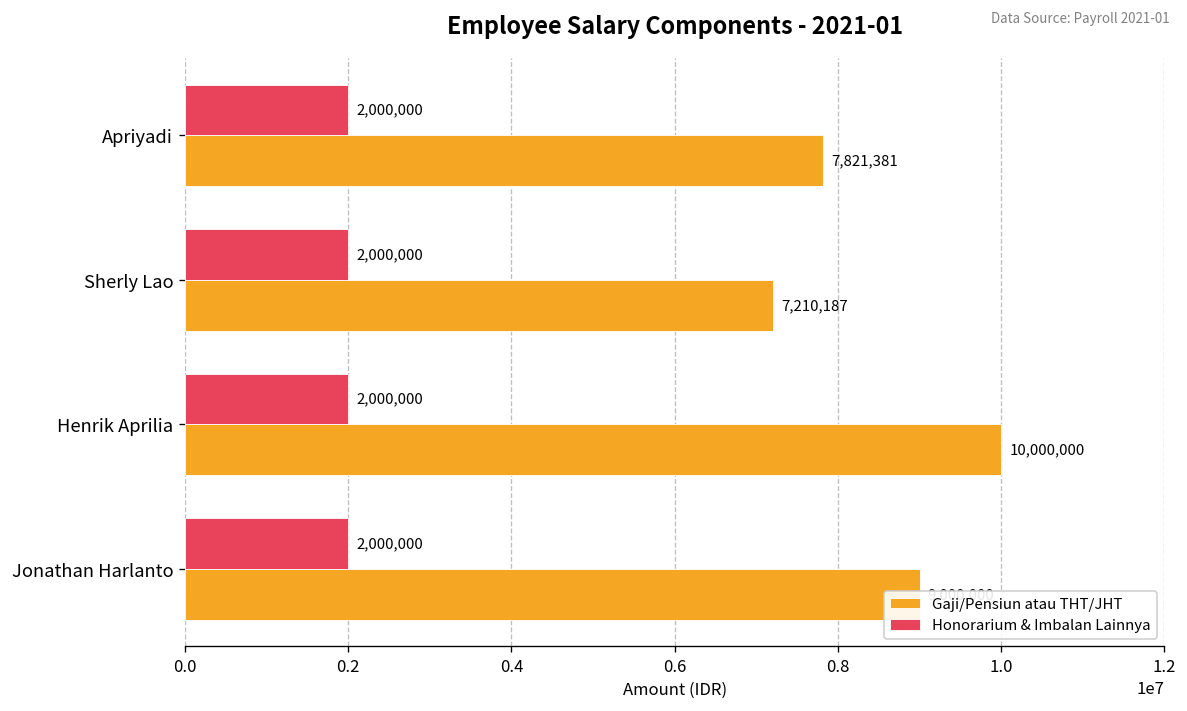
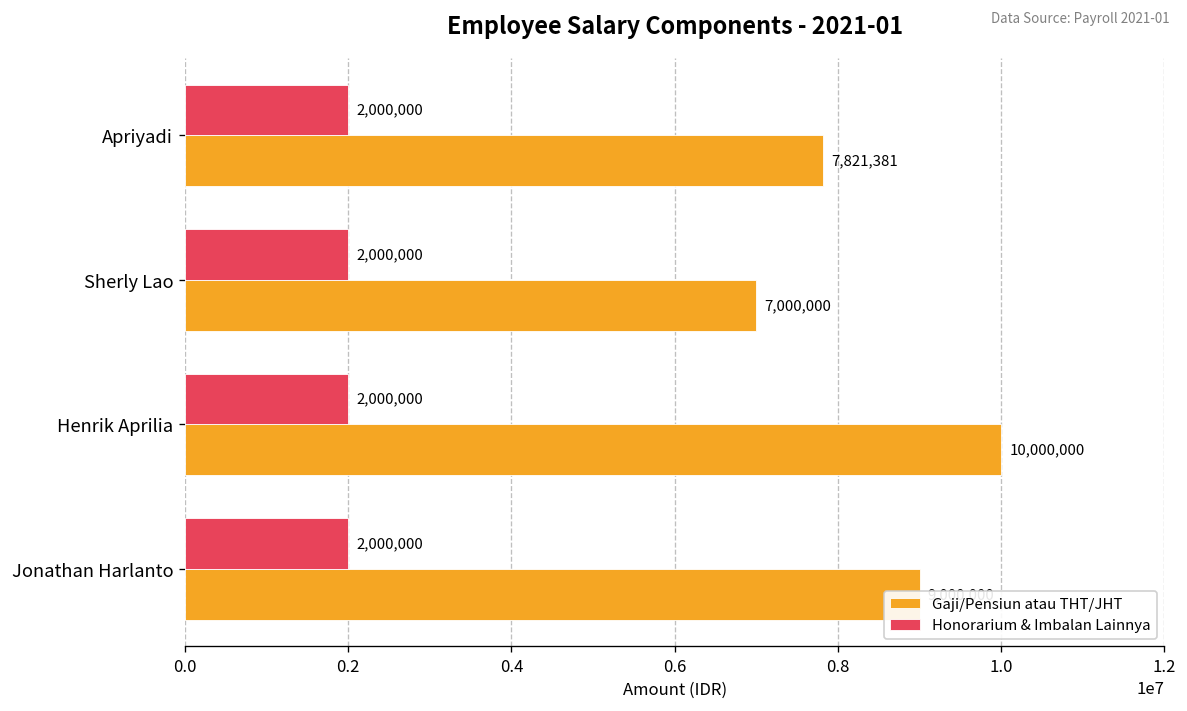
Gaji/Pensiun atau THT/JHT, Sherly Lao: 7,210,187 -> 7,000,000
